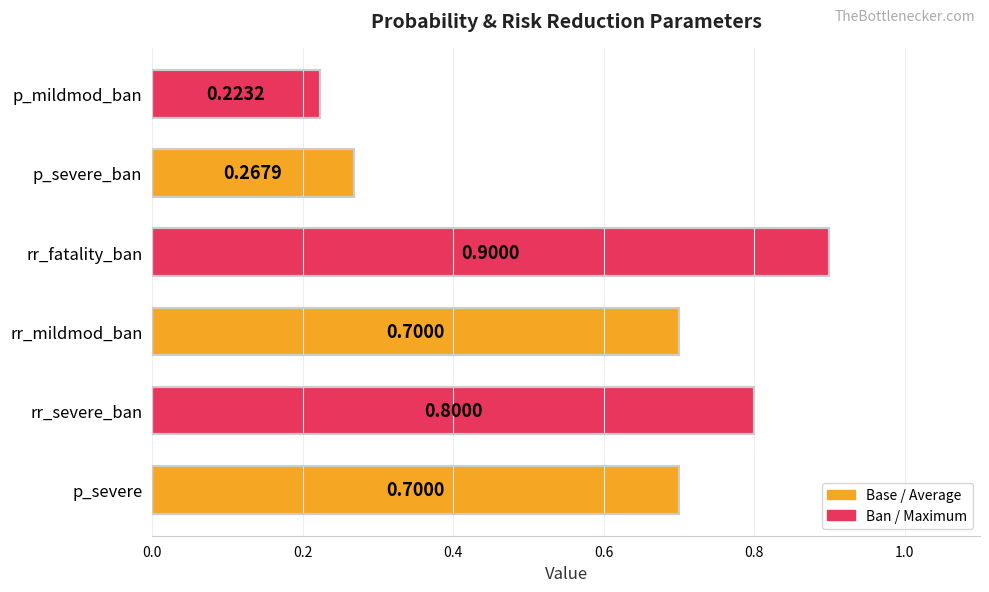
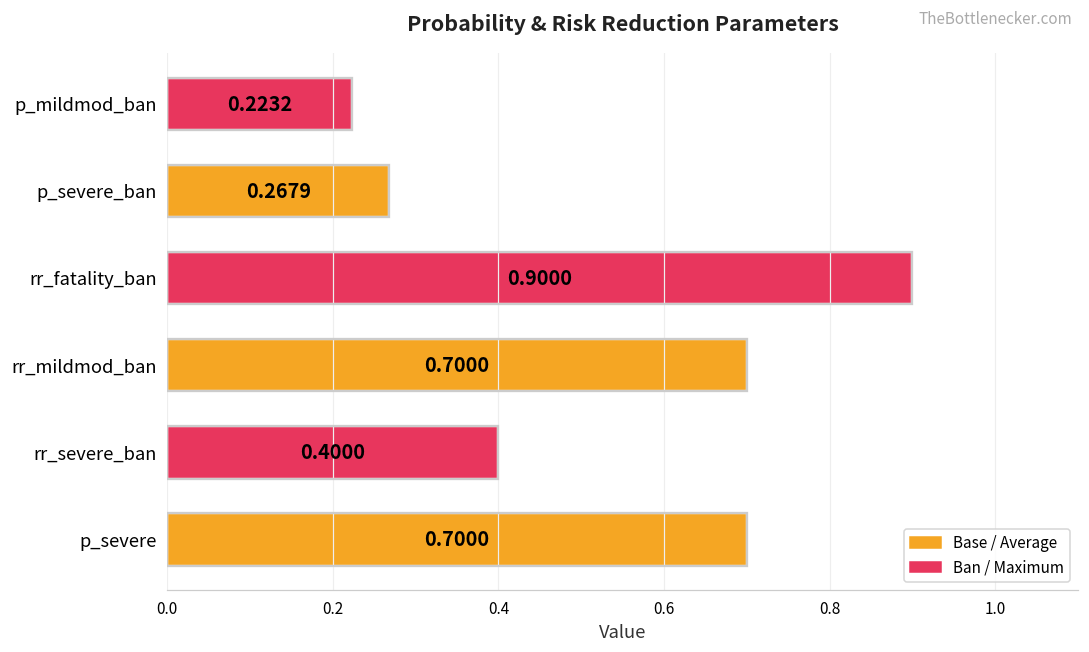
rr_severe_ban: 0.8000 -> 0.4000
